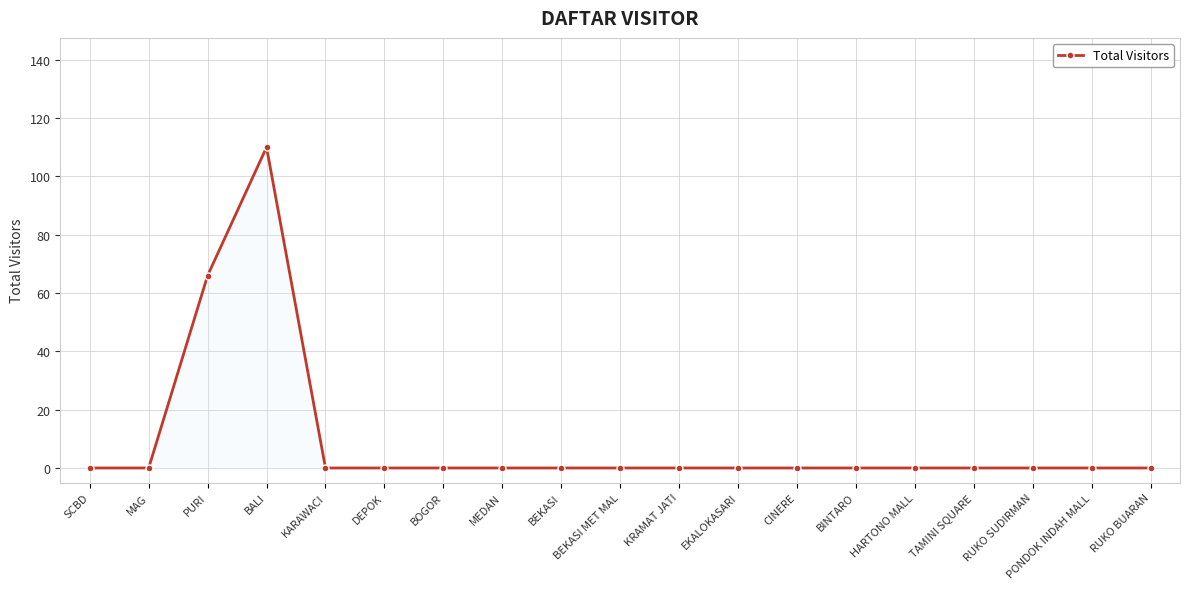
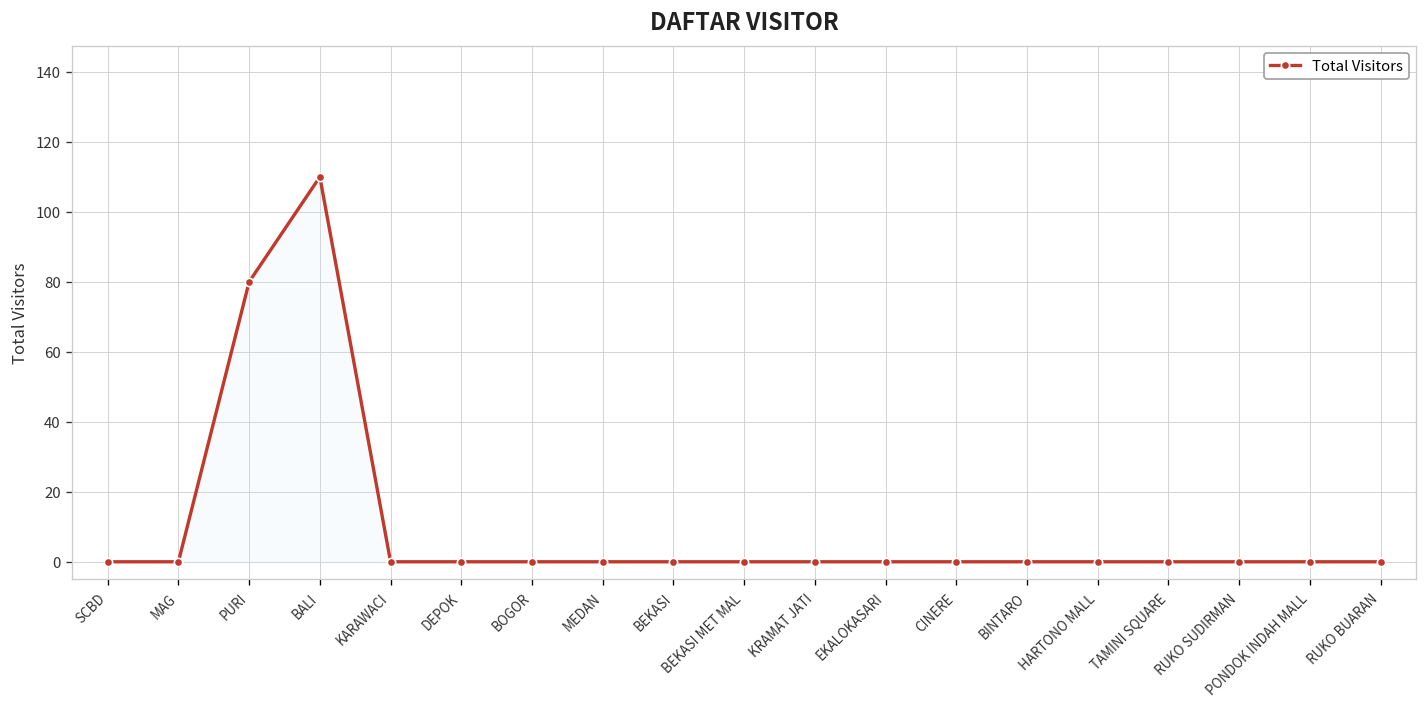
PURI: 66 -> 80
